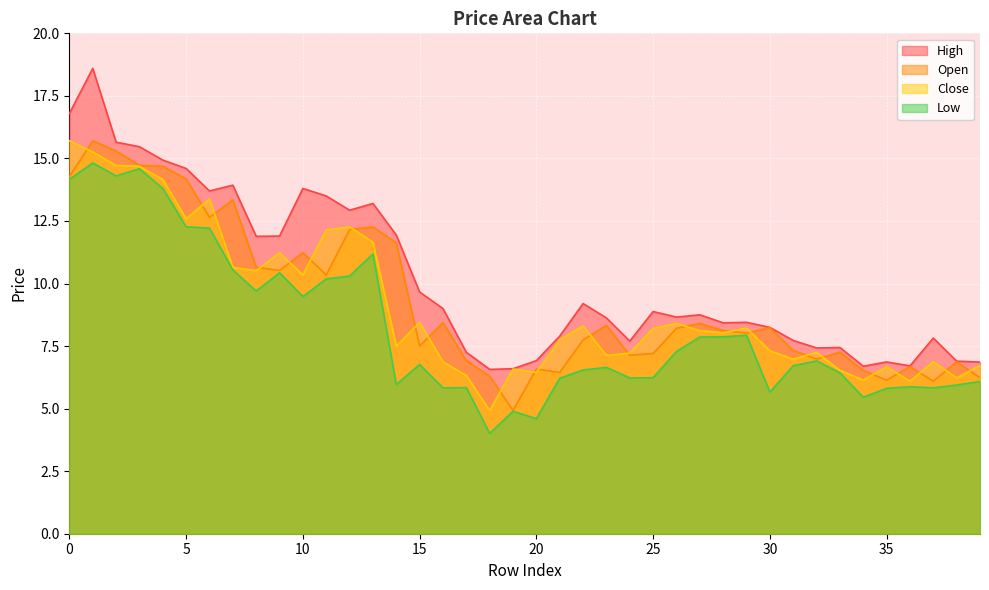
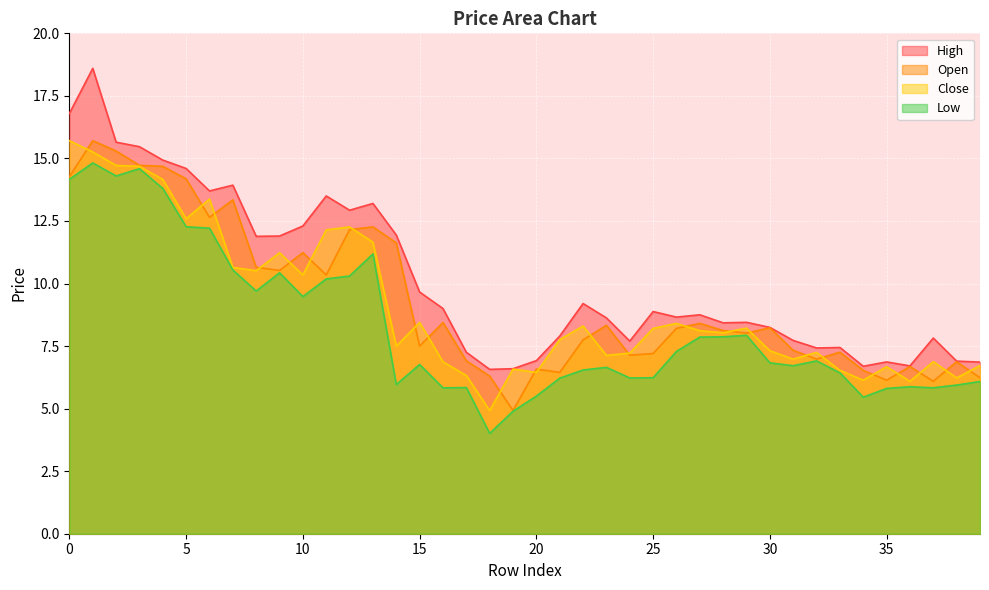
High, 10: 13.8 -> 12.3
Low, 20: 4.6 -> 5.5
Low, 30: 5.7 -> 6.8
